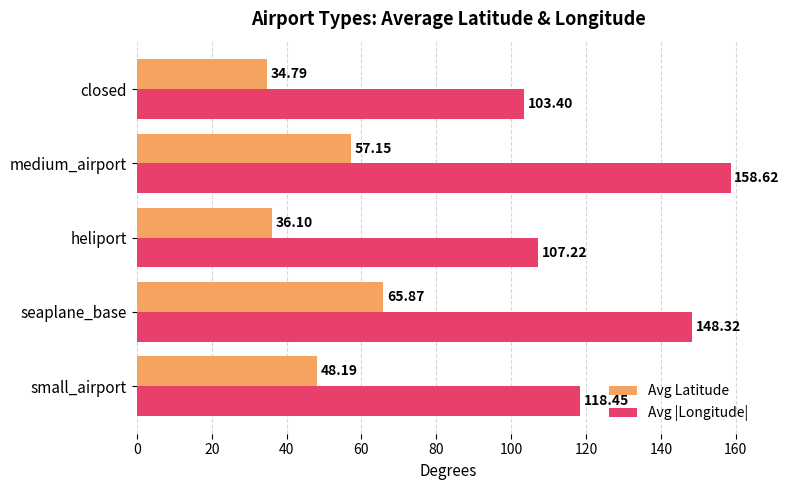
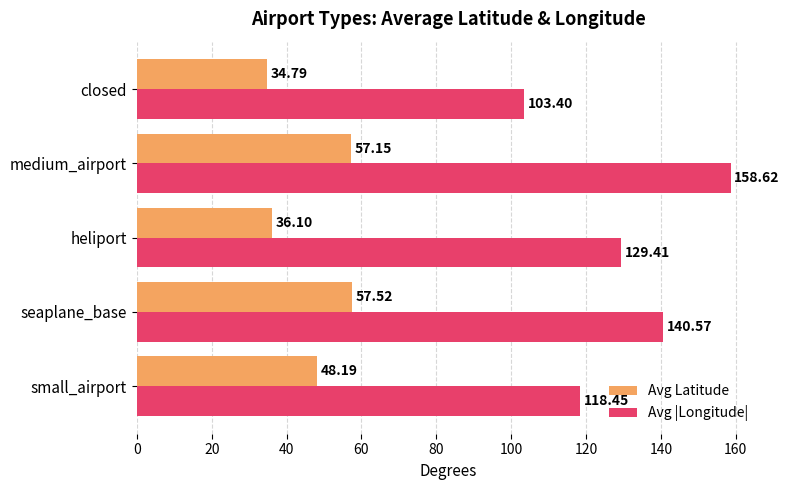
Avg |Longitude|, heliport: 107.22 -> 129.41
Avg Latitude, seaplane_base: 65.87 -> 57.52
Avg |Longitude|, seaplane_base: 148.32 -> 140.57
